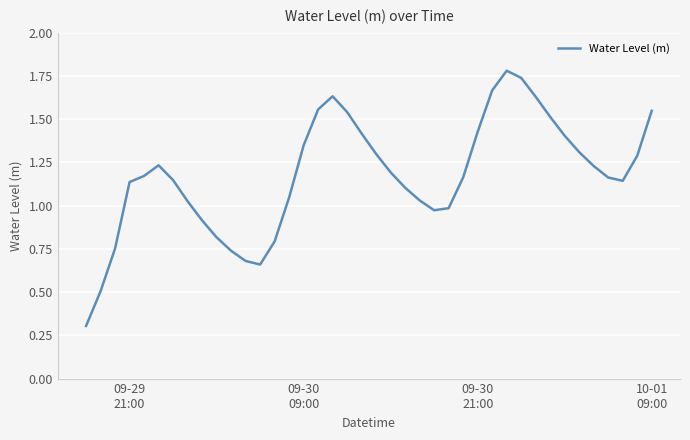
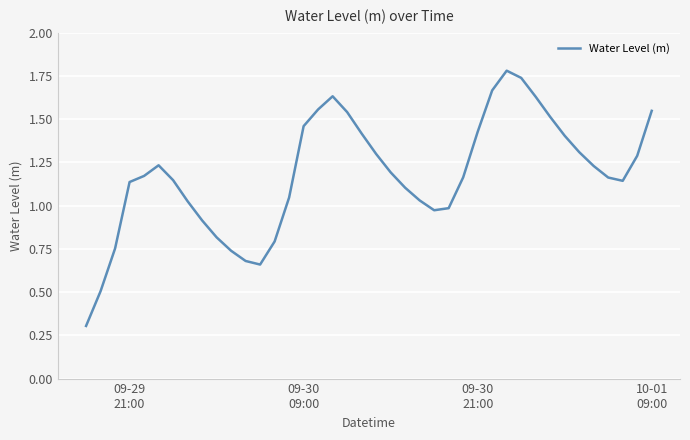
09-30 09:00: 1.35 -> 1.46
